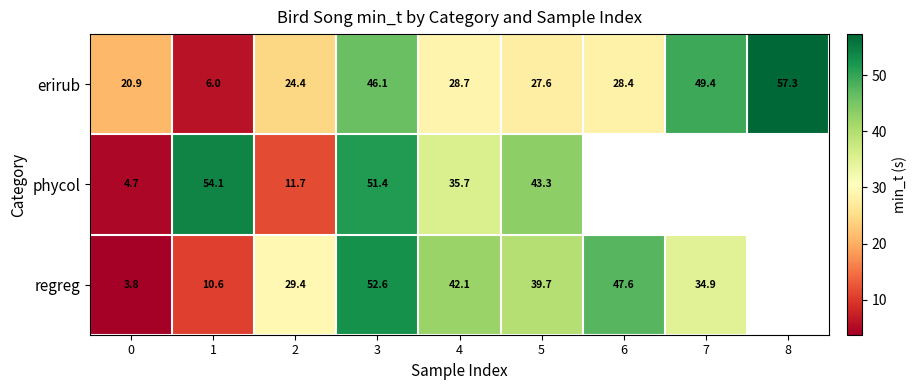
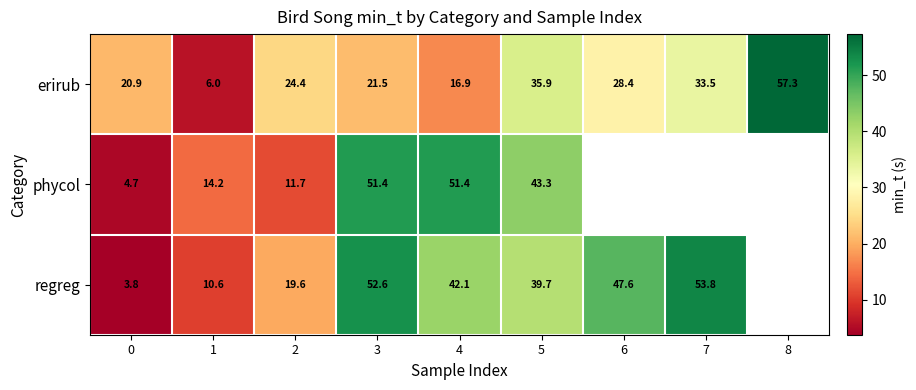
erirub, 3: 46.1 -> 21.5
erirub, 4: 28.7 -> 16.9
erirub, 5: 27.6 -> 35.9
erirub, 7: 49.4 -> 33.5
phycol, 1: 54.1 -> 14.2
phycol, 4: 35.7 -> 51.4
regreg, 2: 29.4 -> 19.6
regreg, 7: 34.9 -> 53.8
